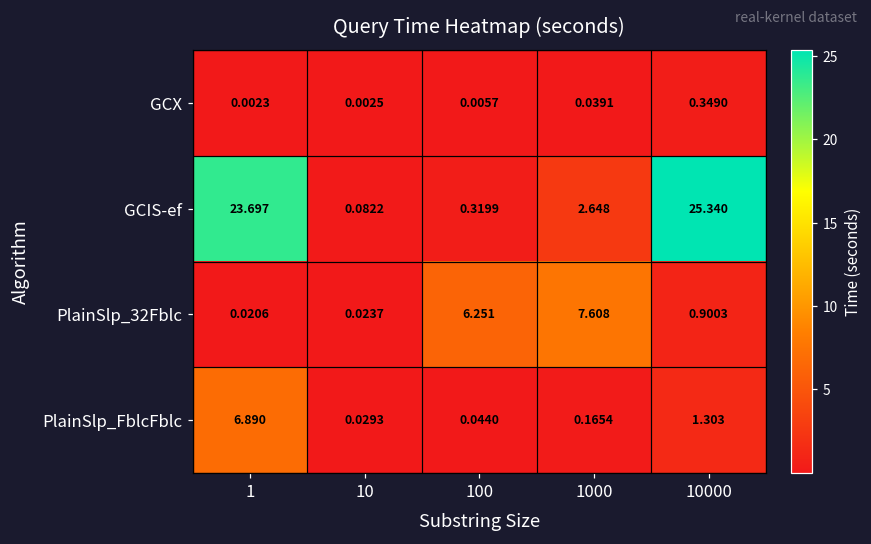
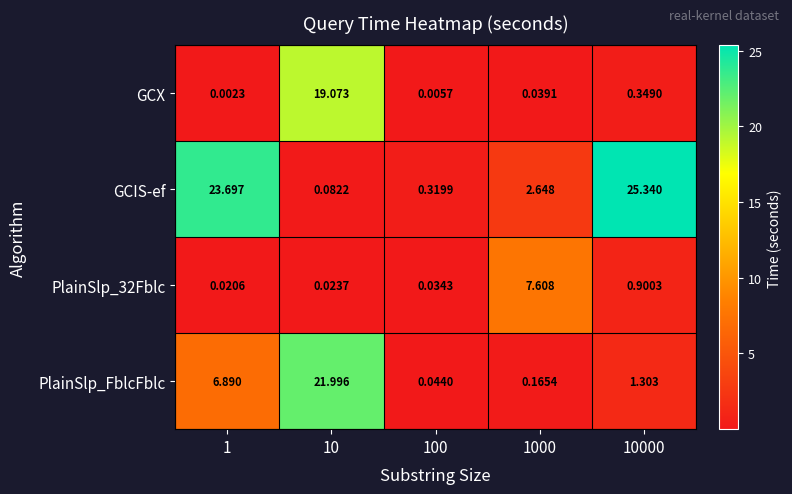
GCX, 10: 0.0025 -> 19.073
PlainSlp_32Fblc, 100: 6.251 -> 0.0343
PlainSlp_FblcFblc, 10: 0.0293 -> 21.996
